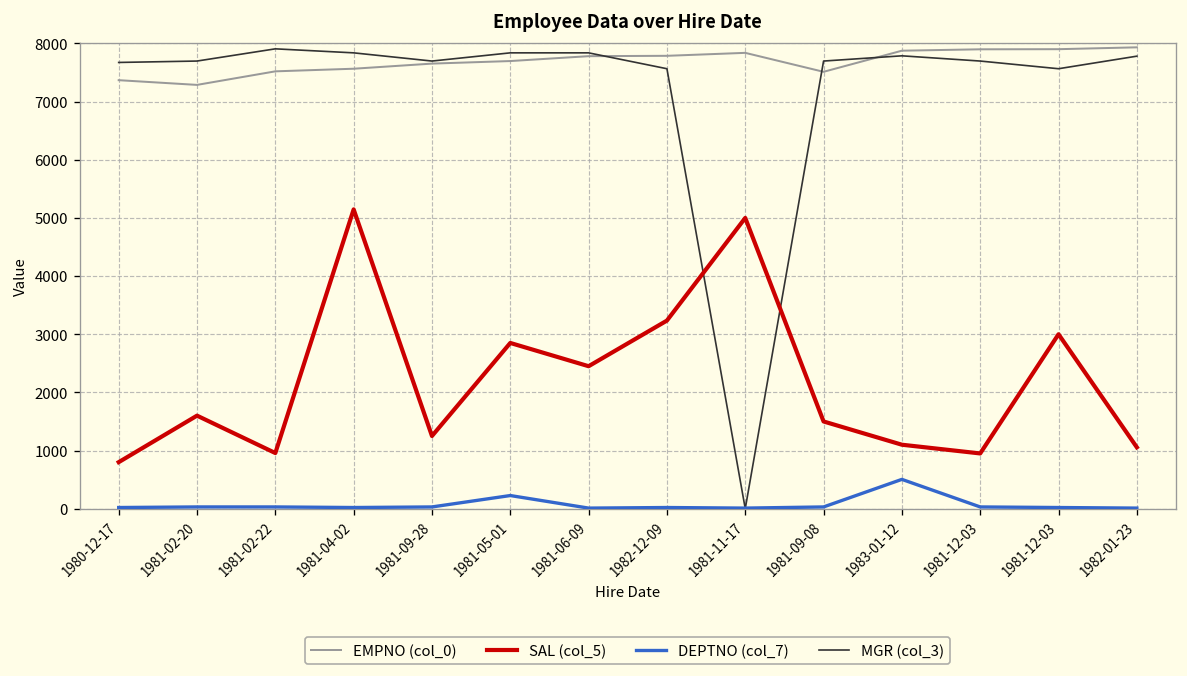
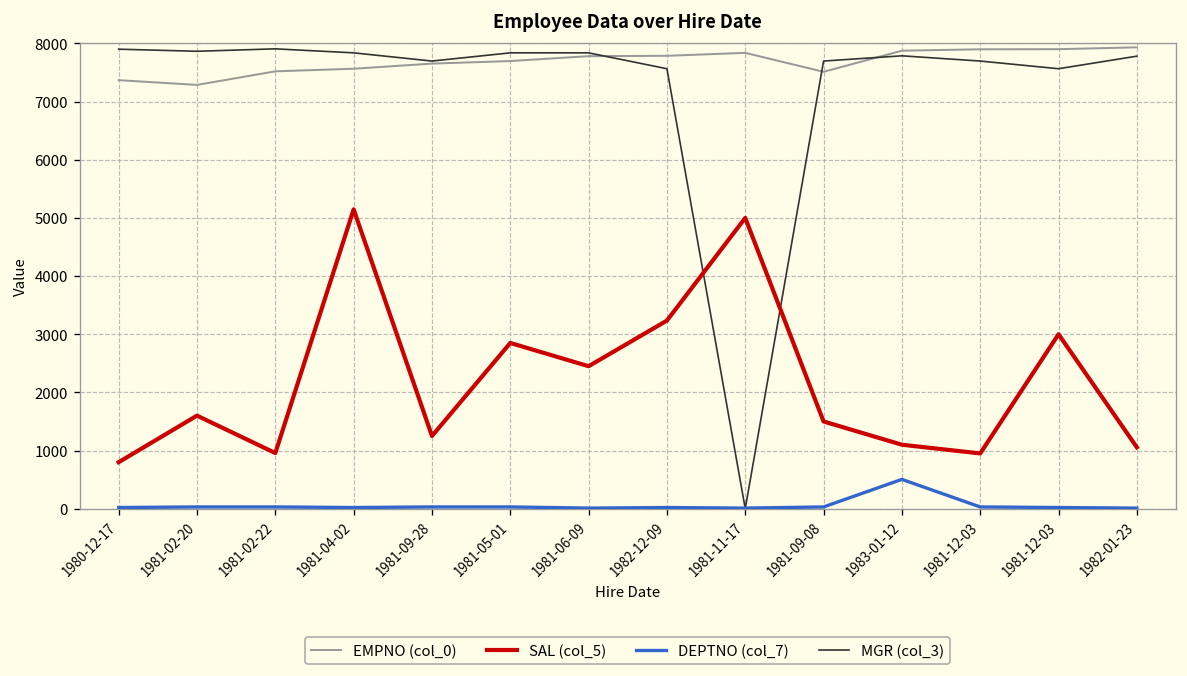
MGR (col_3), 1980-12-17: 7700 -> 7900
MGR (col_3), 1981-02-20: 7700 -> 7900
DEPTNO (col_7), 1981-05-01: 200 -> 0
